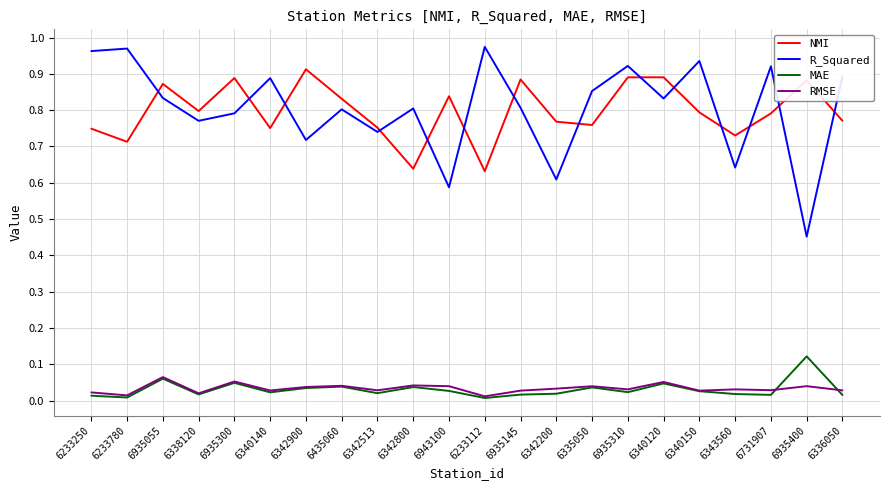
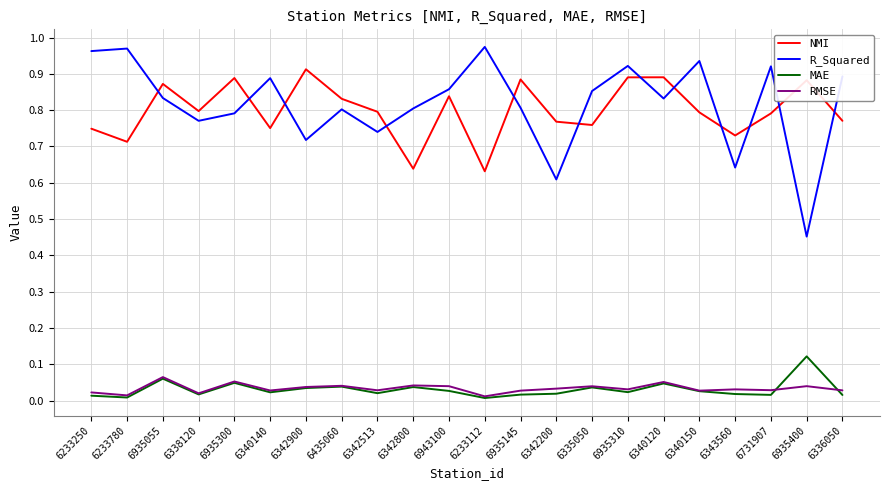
NMI, 6342513: 0.75 -> 0.80
R_Squared, 6943100: 0.59 -> 0.86
